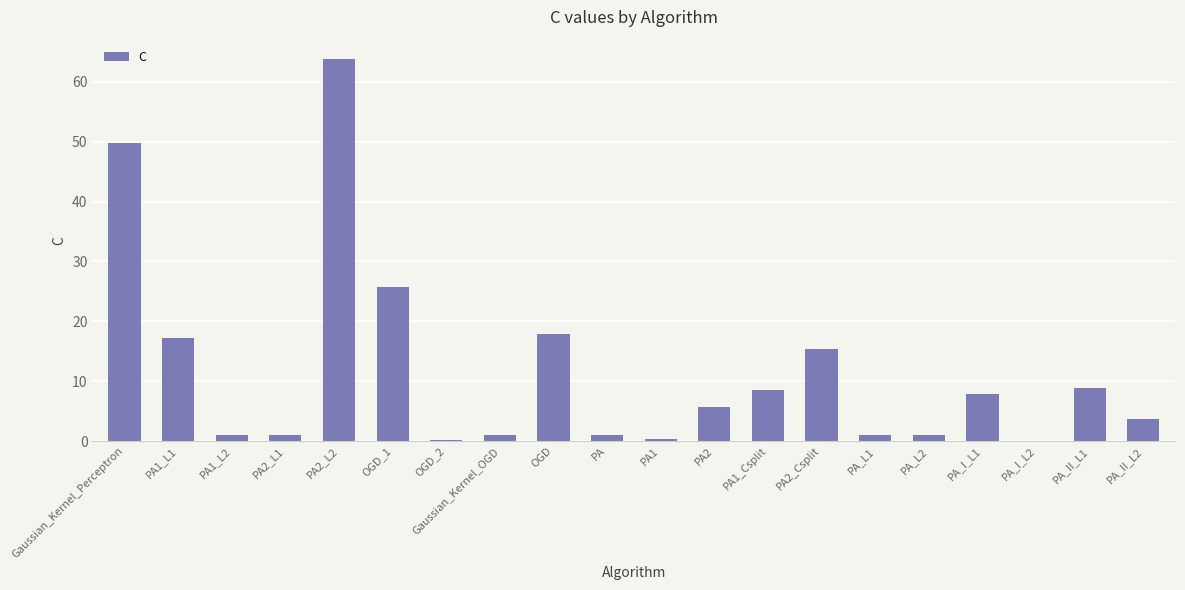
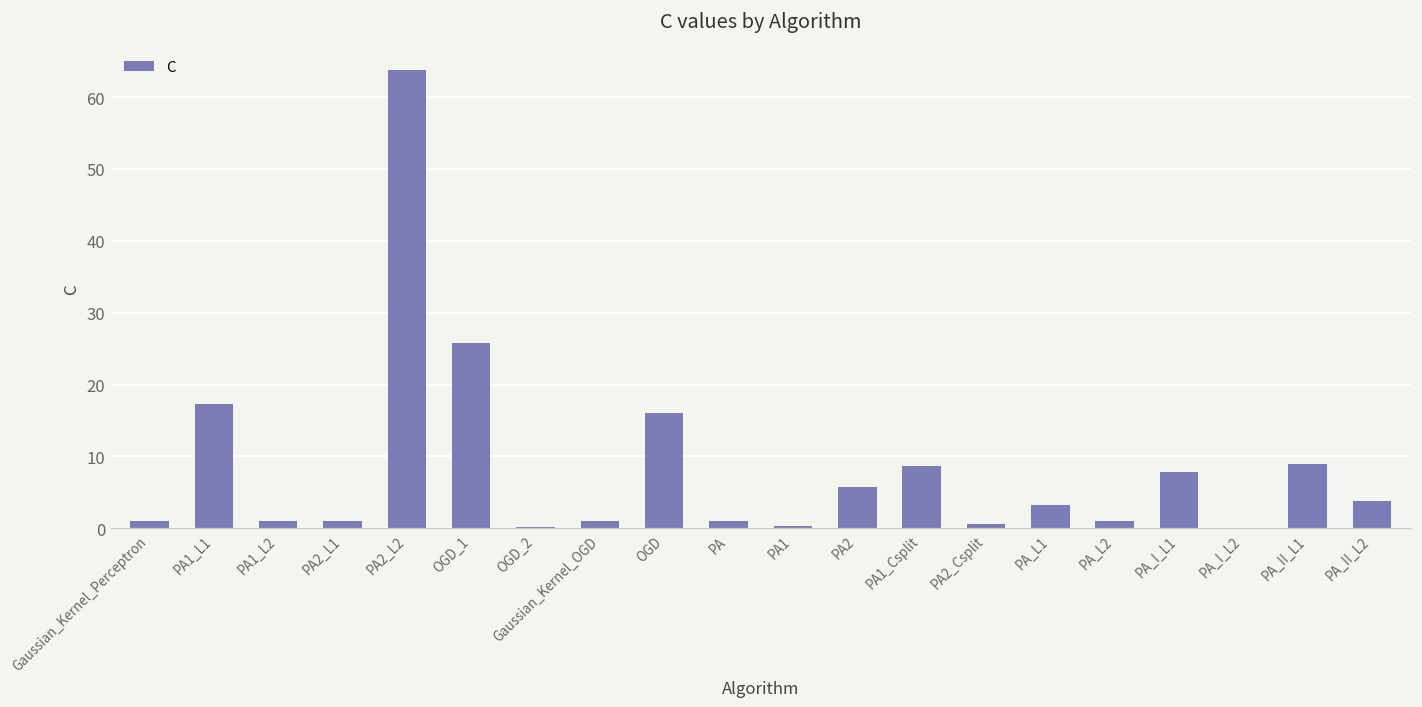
Gaussian_Kernel_Perceptron: 50 -> 1
OGD: 18 -> 16
PA2_Csplit: 15 -> 1
PA_L1: 1 -> 3
